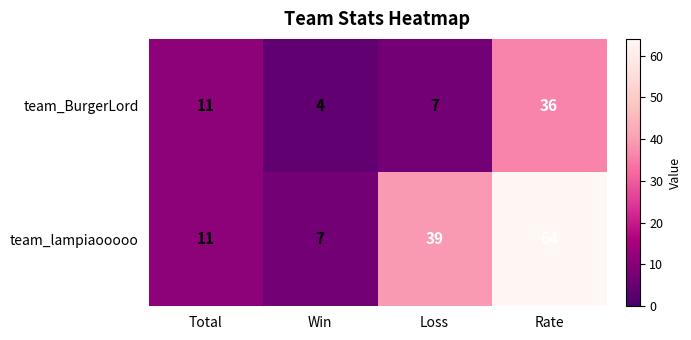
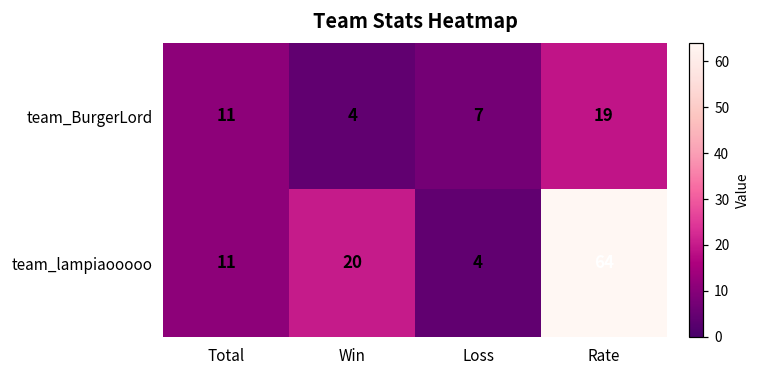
team_BurgerLord, Rate: 36 -> 19
team_lampiaooooo, Win: 7 -> 20
team_lampiaooooo, Loss: 39 -> 4
